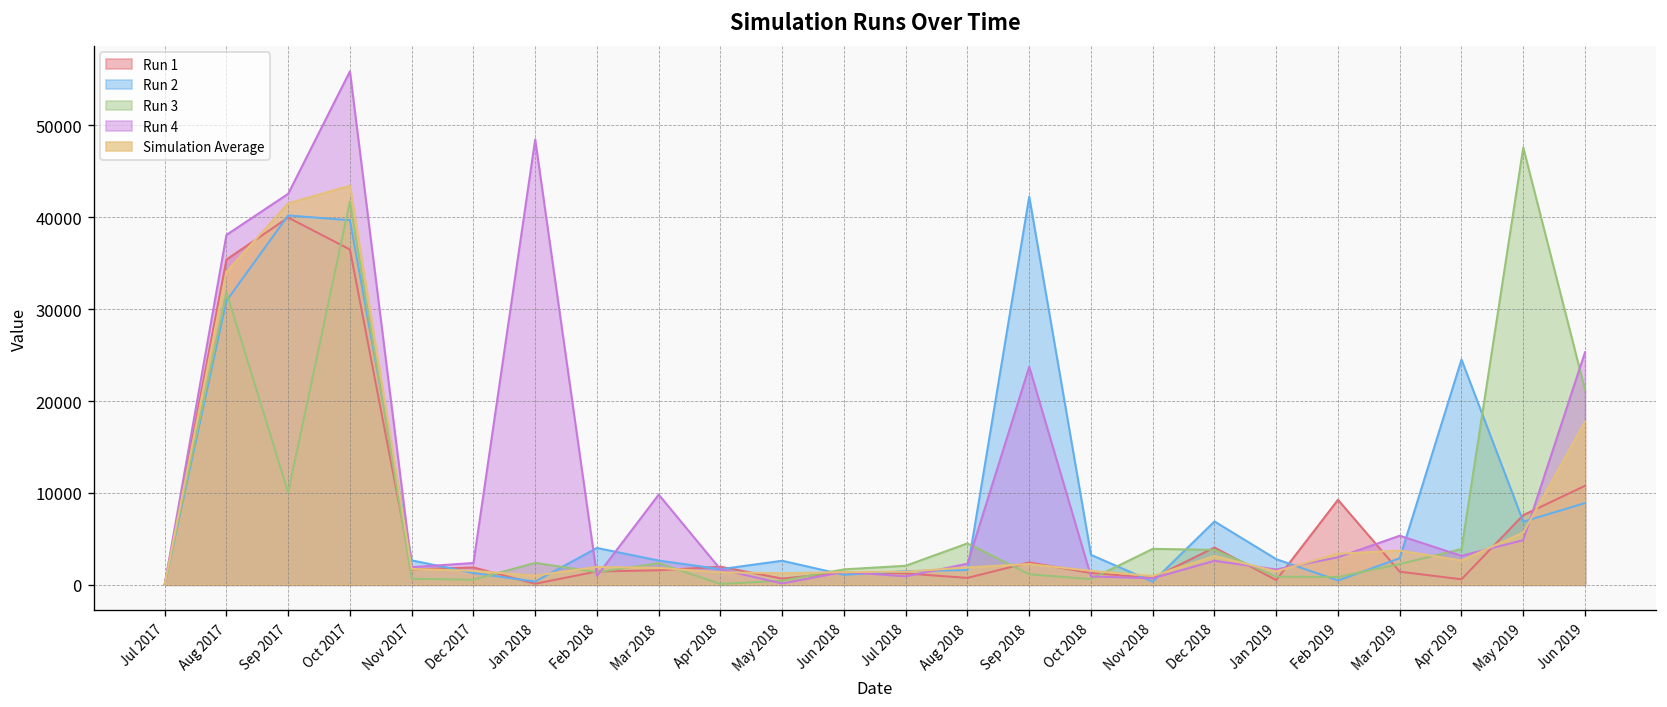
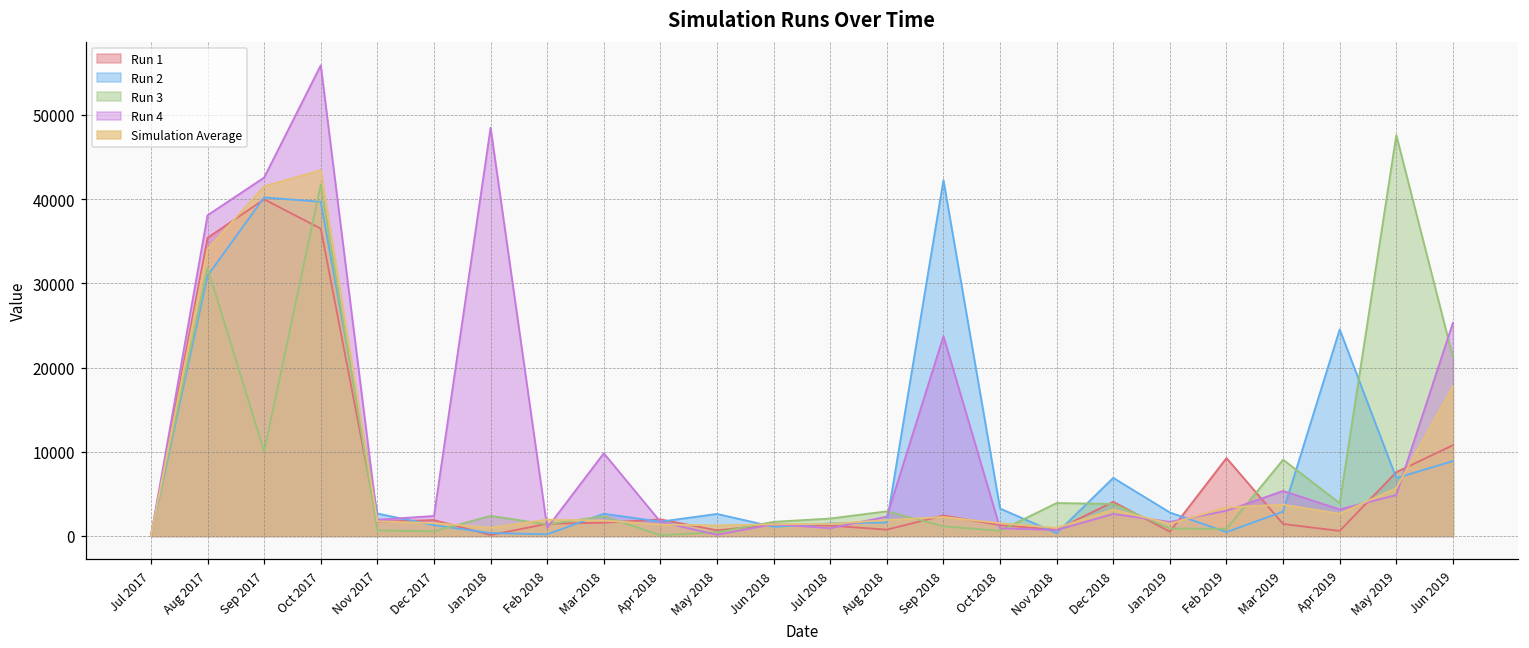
Run 2, Feb 2018: 4000 -> 0
Run 3, Aug 2018: 5000 -> 3000
Run 3, Mar 2019: 2000 -> 9000
